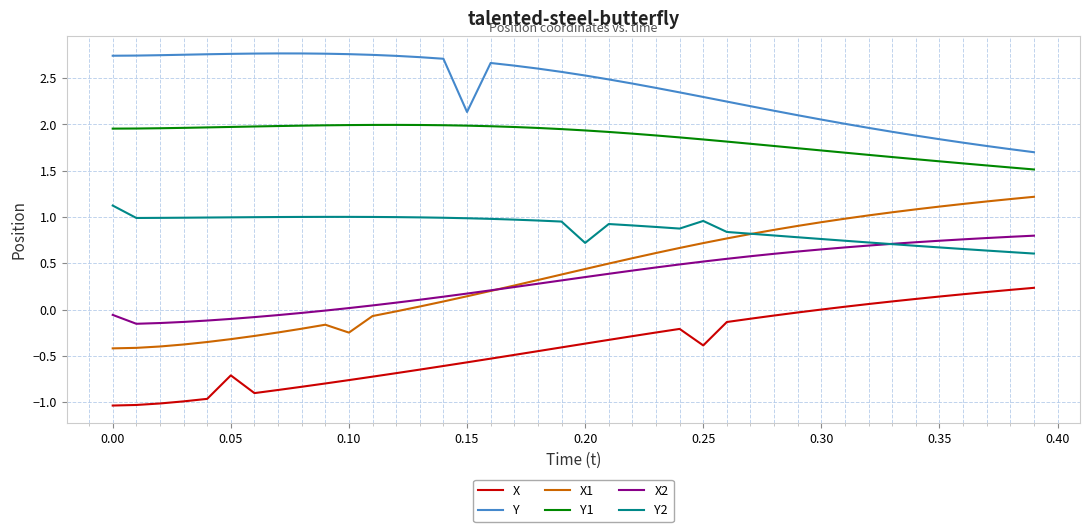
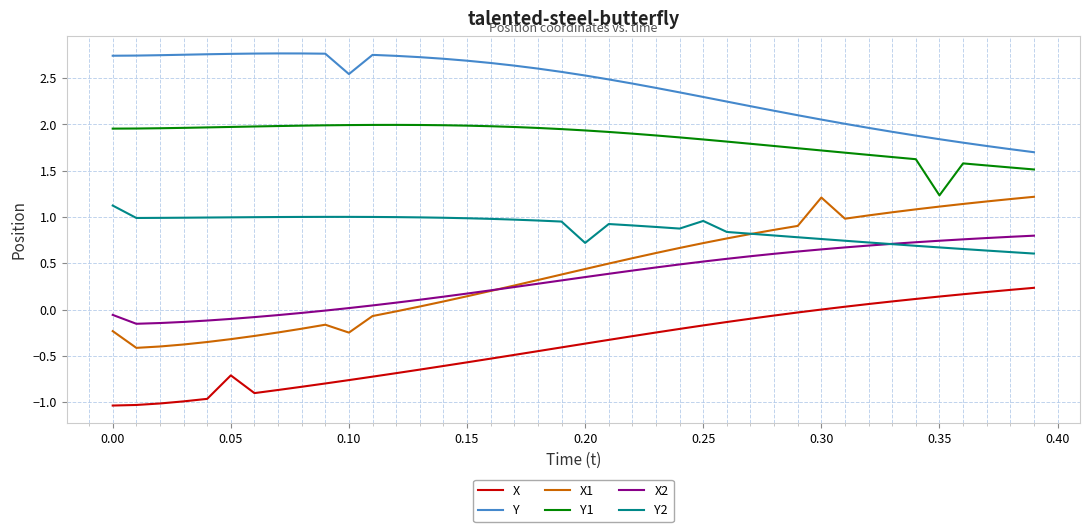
X1, 0.00: -0.4 -> -0.2
Y, 0.10: 2.8 -> 2.5
Y, 0.15: 2.1 -> 2.7
X, 0.25: -0.4 -> -0.2
X1, 0.30: 0.9 -> 1.2
Y1, 0.35: 1.6 -> 1.2
